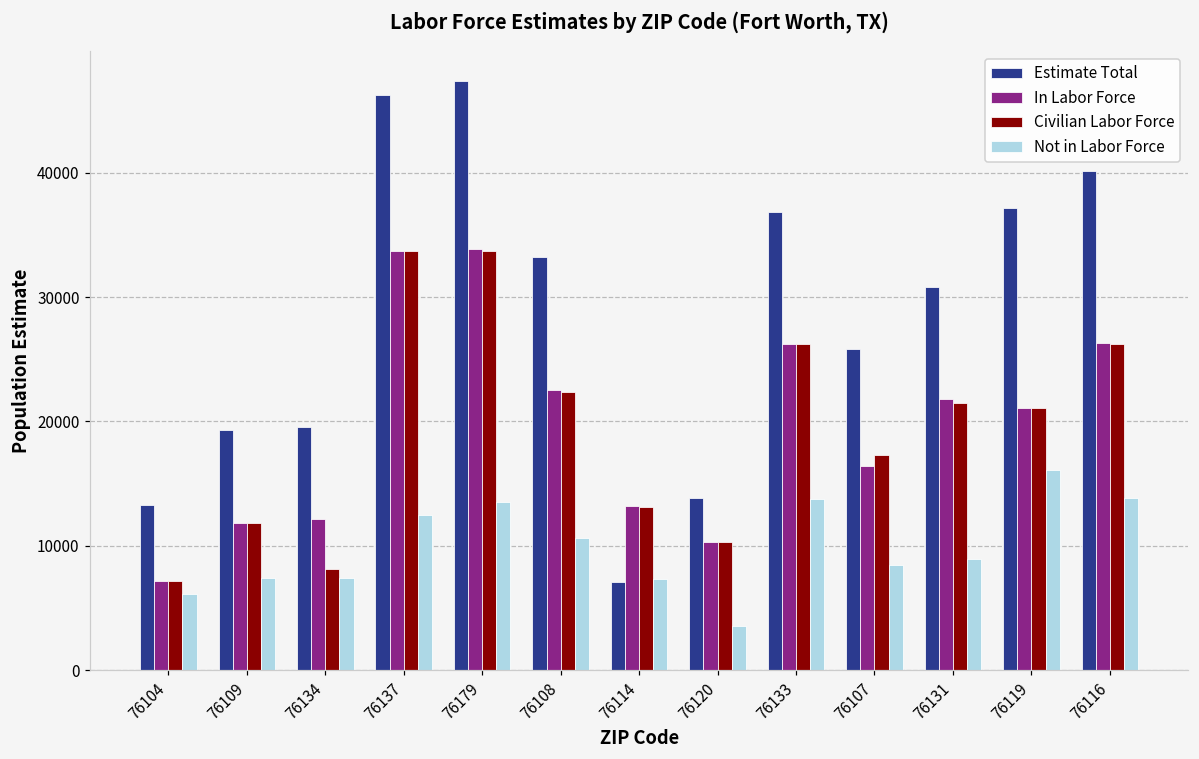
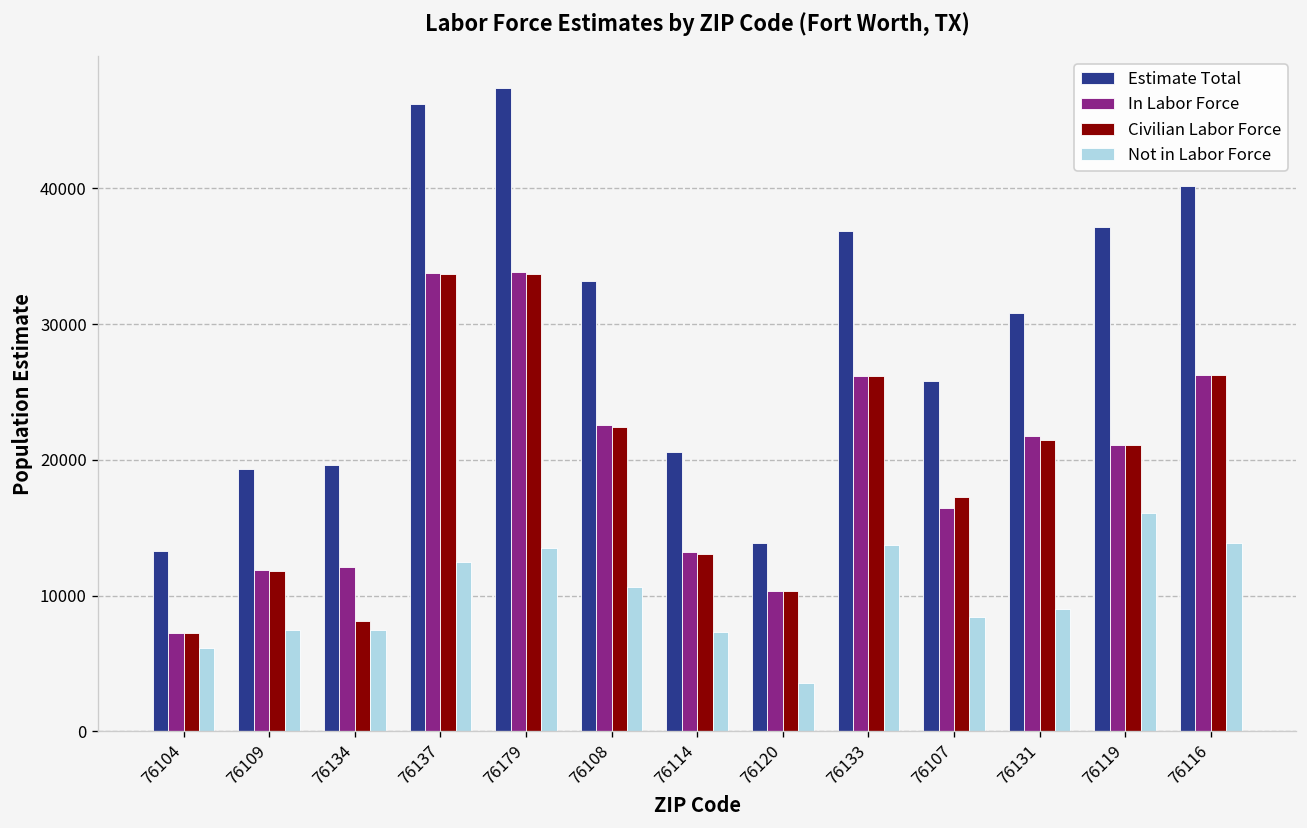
Estimate Total, 76114: 7100 -> 20600
